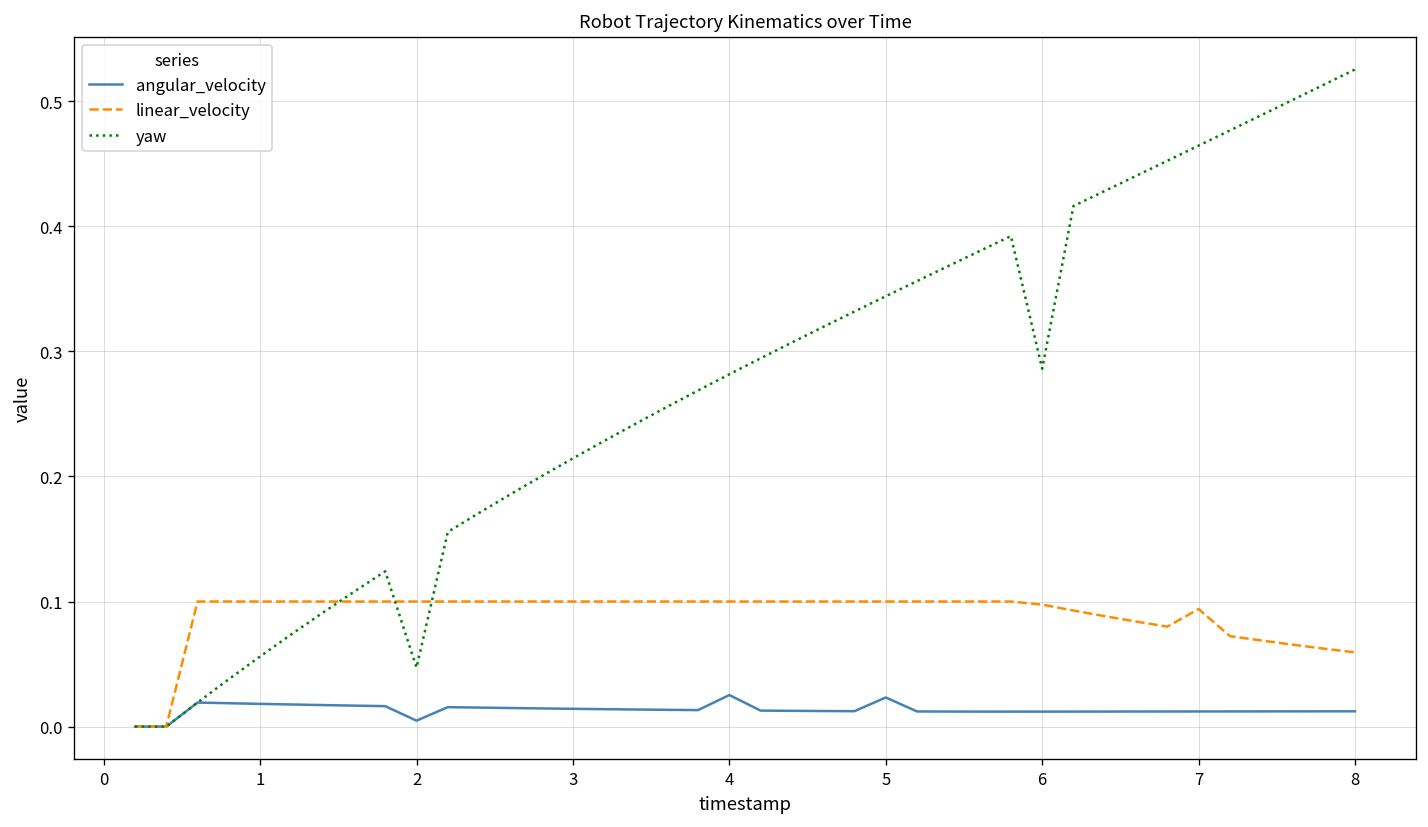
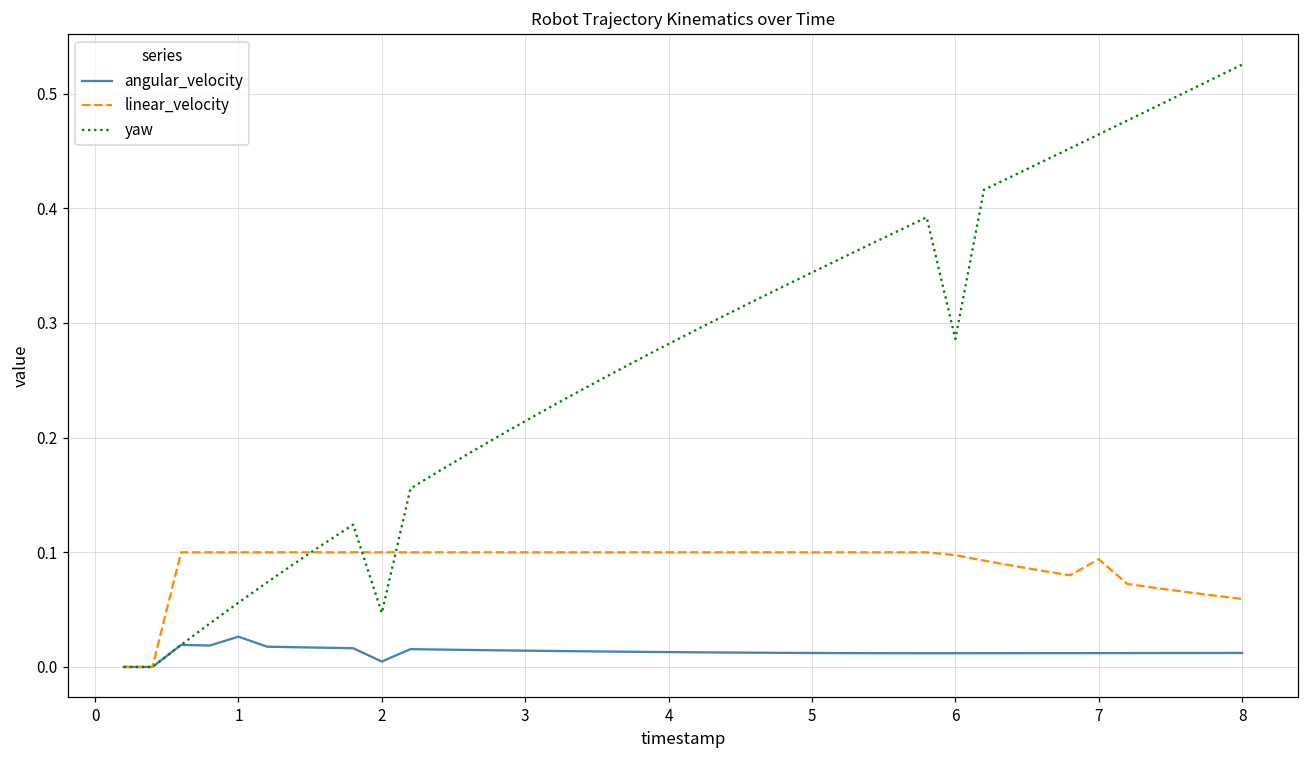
angular_velocity, 1: 0.018 -> 0.026
angular_velocity, 4: 0.025 -> 0.013
angular_velocity, 5: 0.023 -> 0.012
